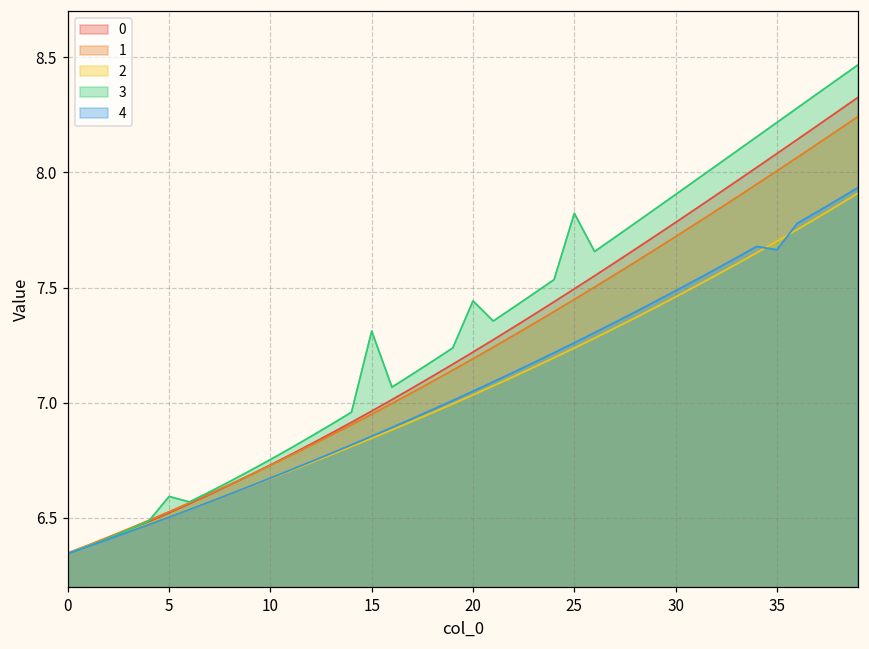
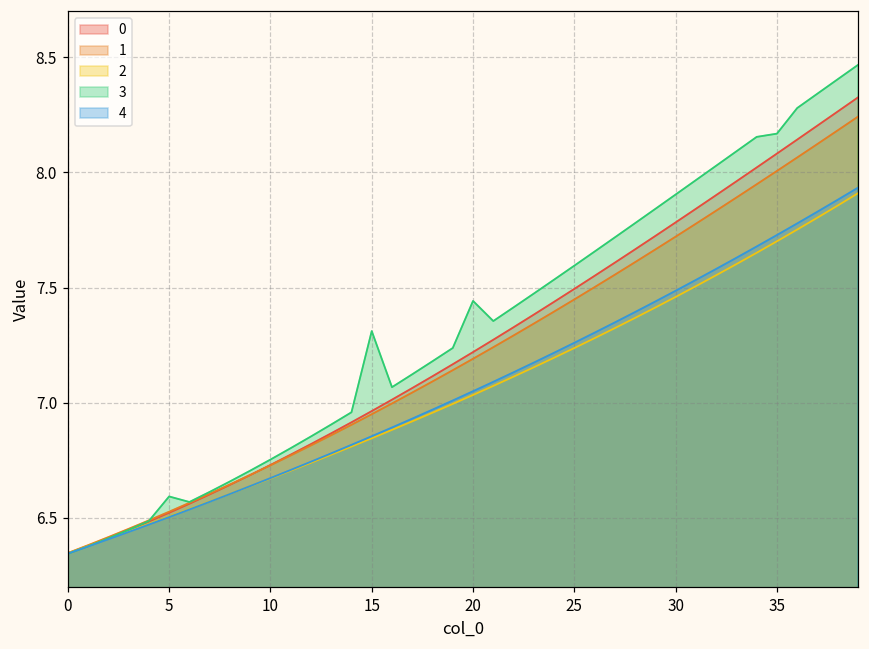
3, 25: 7.82 -> 7.59
3, 35: 8.22 -> 8.17
4, 35: 7.66 -> 7.73
